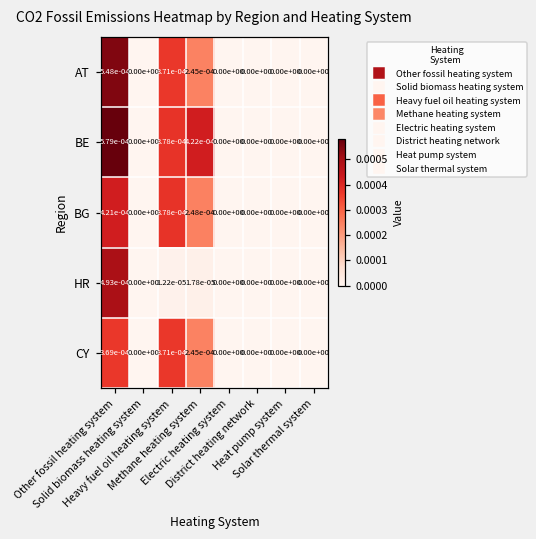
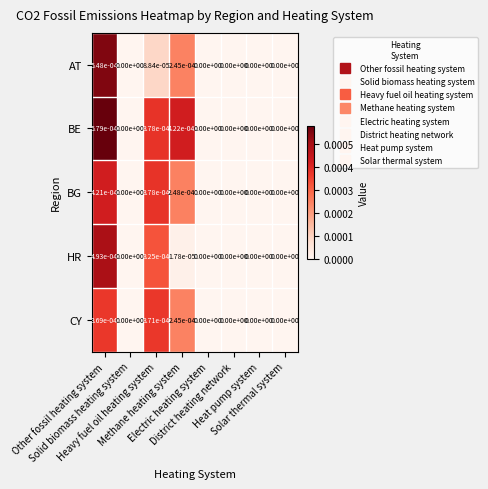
AT, Heavy fuel oil heating system: 3.71e-04 -> 8.84e-05
HR, Heavy fuel oil heating system: 1.22e-05 -> 3.25e-04
